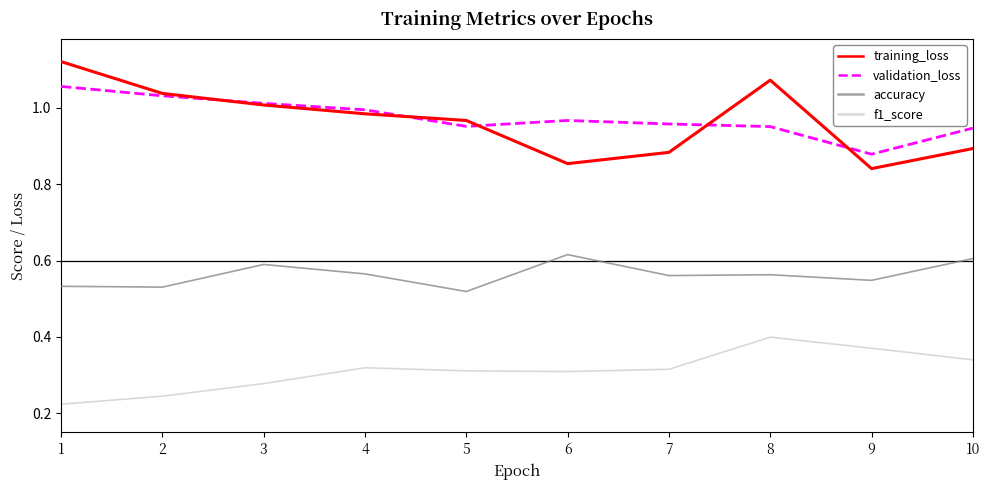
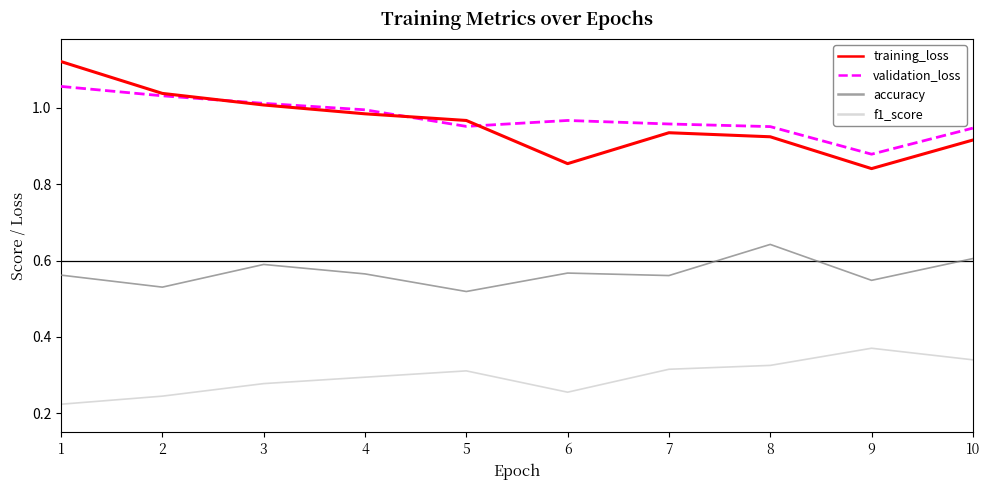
accuracy, 1: 0.53 -> 0.56
f1_score, 4: 0.32 -> 0.29
accuracy, 6: 0.62 -> 0.57
f1_score, 6: 0.31 -> 0.26
training_loss, 7: 0.88 -> 0.93
training_loss, 8: 1.07 -> 0.92
accuracy, 8: 0.56 -> 0.64
f1_score, 8: 0.40 -> 0.33
training_loss, 10: 0.89 -> 0.92
